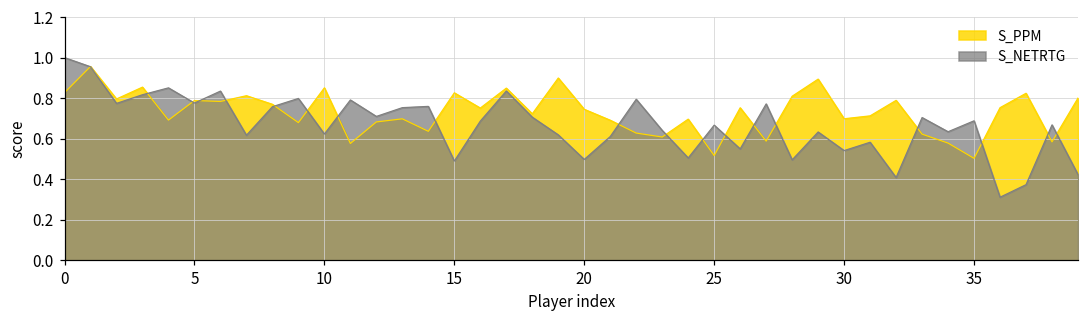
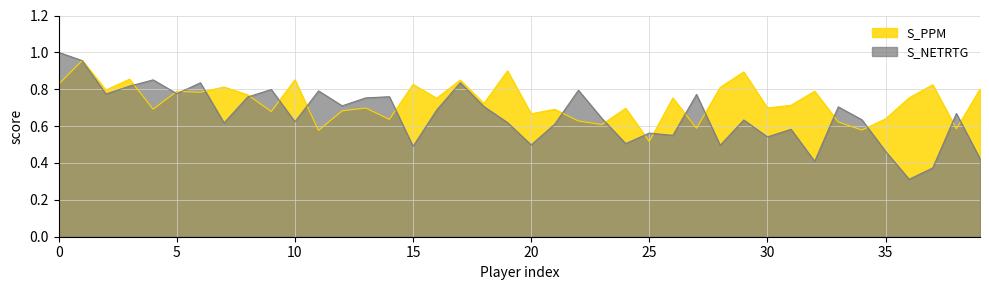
S_PPM, 20: 0.75 -> 0.67
S_NETRTG, 25: 0.67 -> 0.56
S_PPM, 35: 0.50 -> 0.64
S_NETRTG, 35: 0.69 -> 0.46
